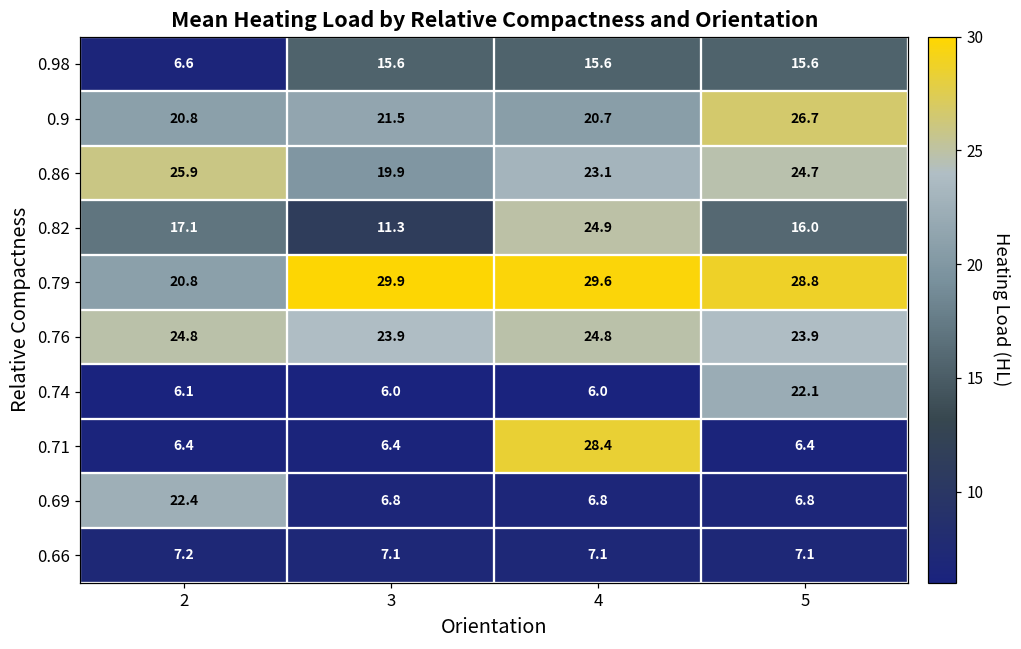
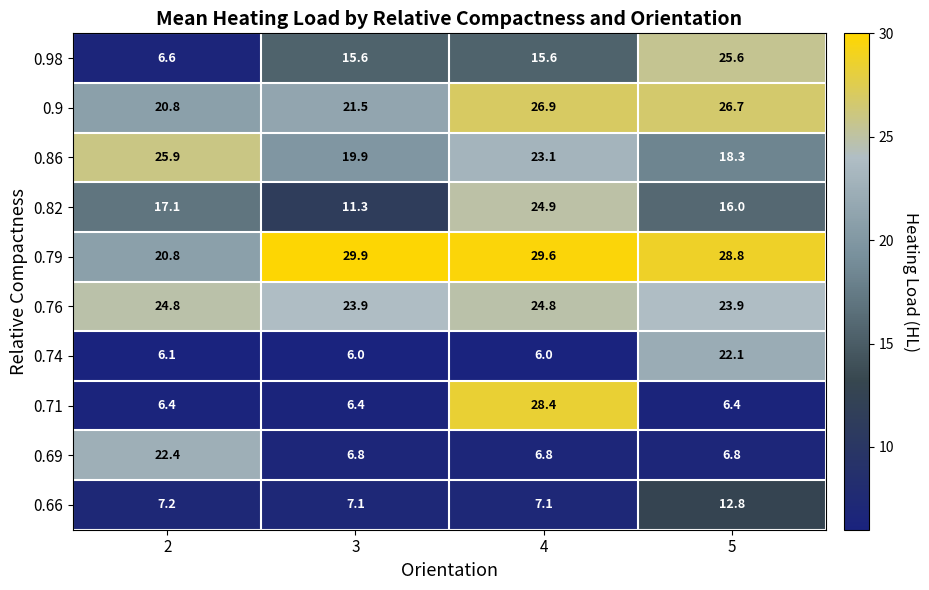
0.98, 5: 15.6 -> 25.6
0.9, 4: 20.7 -> 26.9
0.86, 5: 24.7 -> 18.3
0.66, 5: 7.1 -> 12.8
